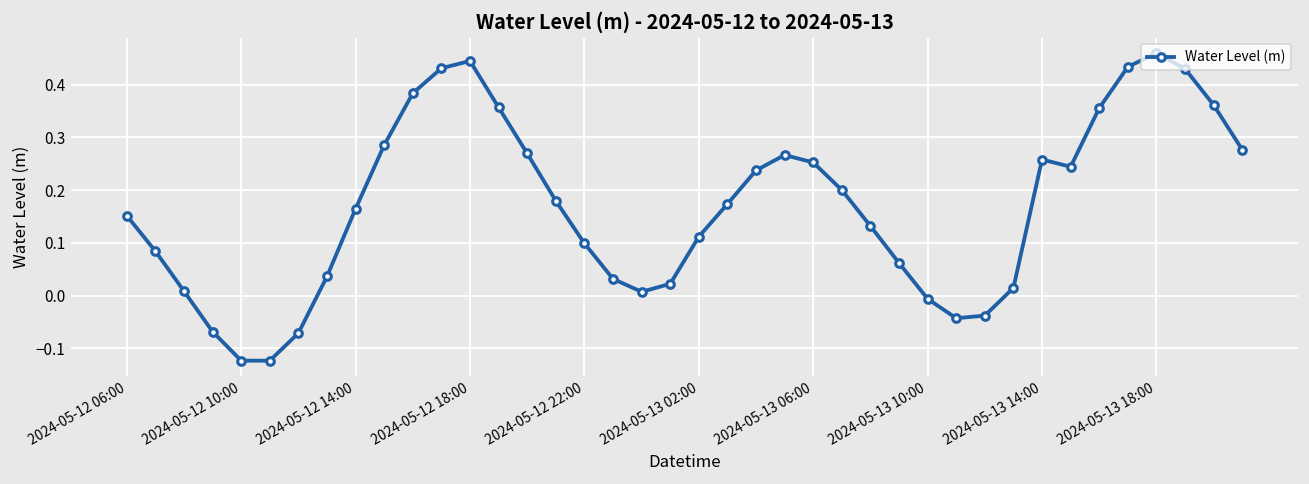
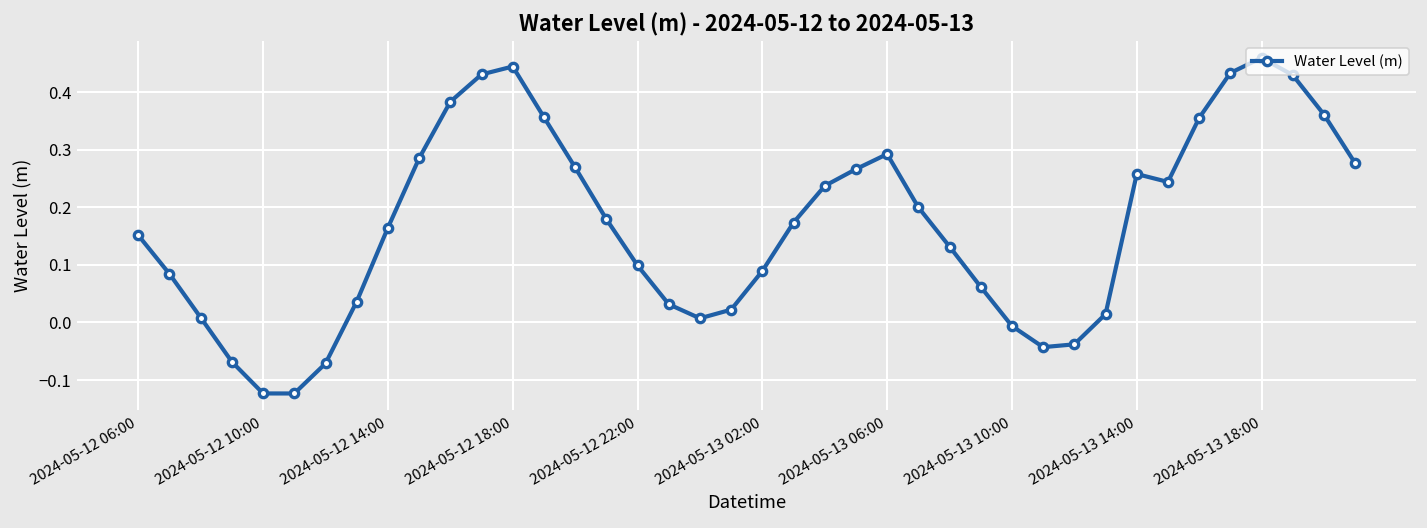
2024-05-13 02:00: 0.11 -> 0.09
2024-05-13 06:00: 0.25 -> 0.29
